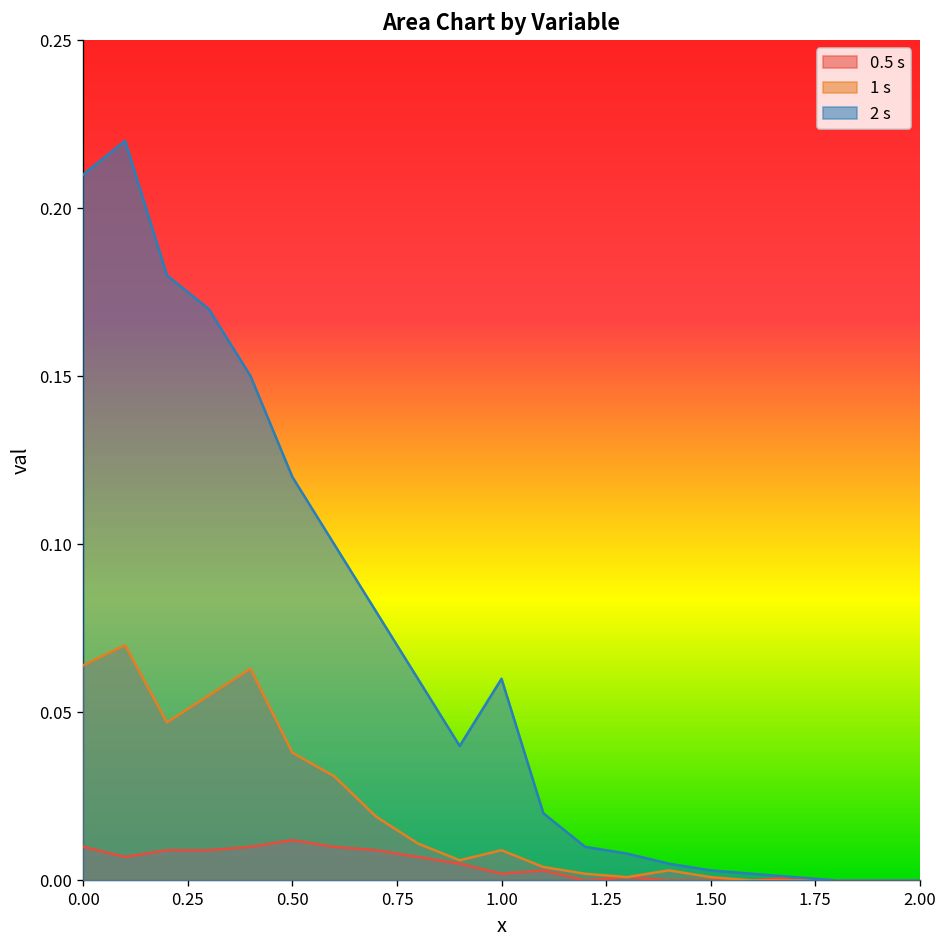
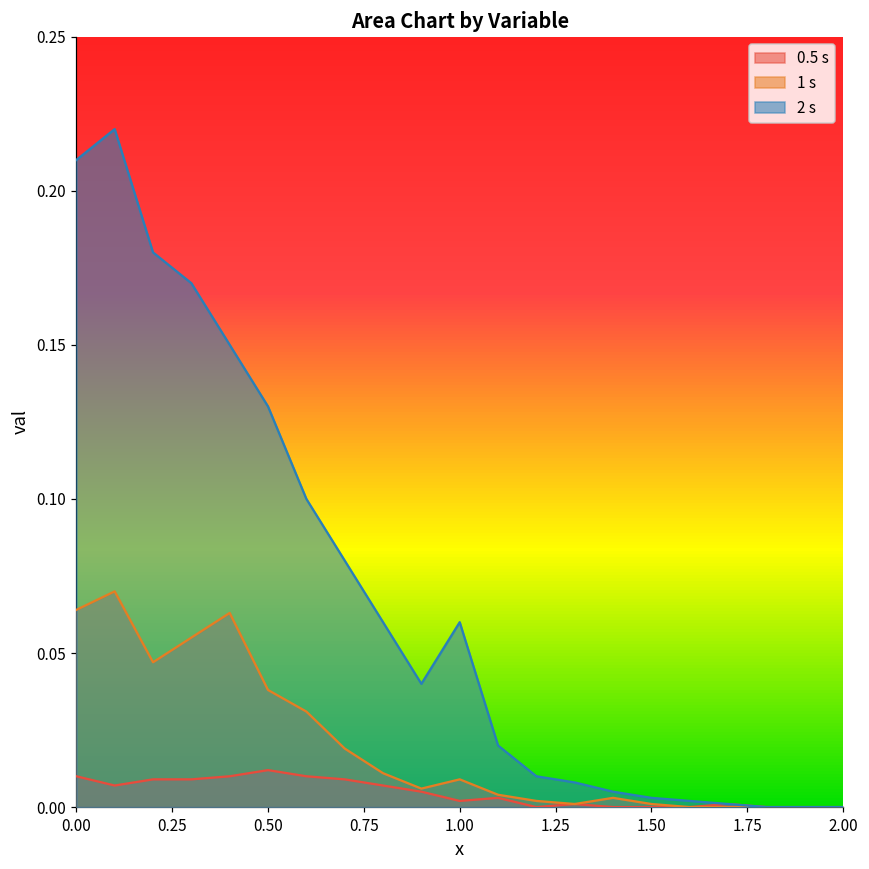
2 s, 0.50: 0.12 -> 0.13
